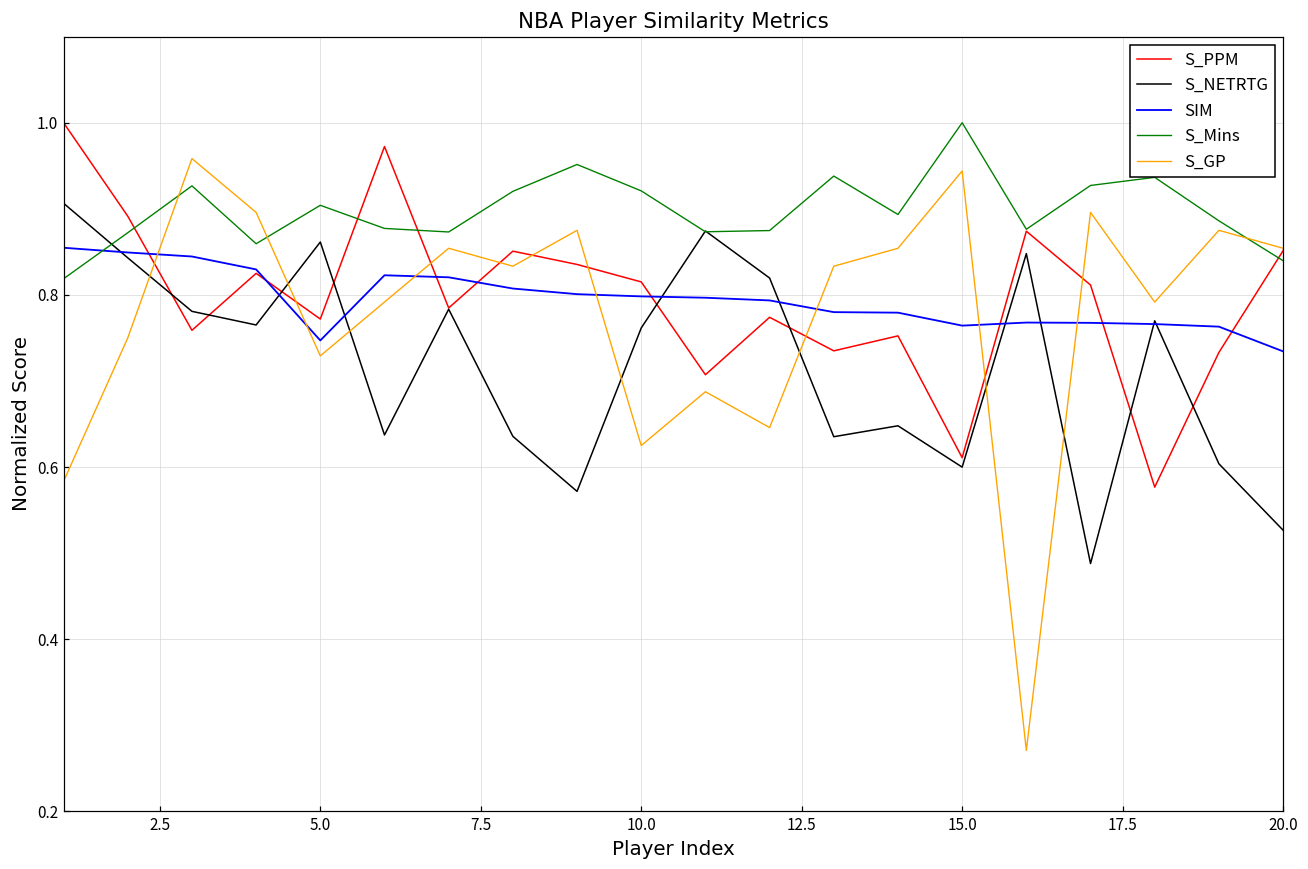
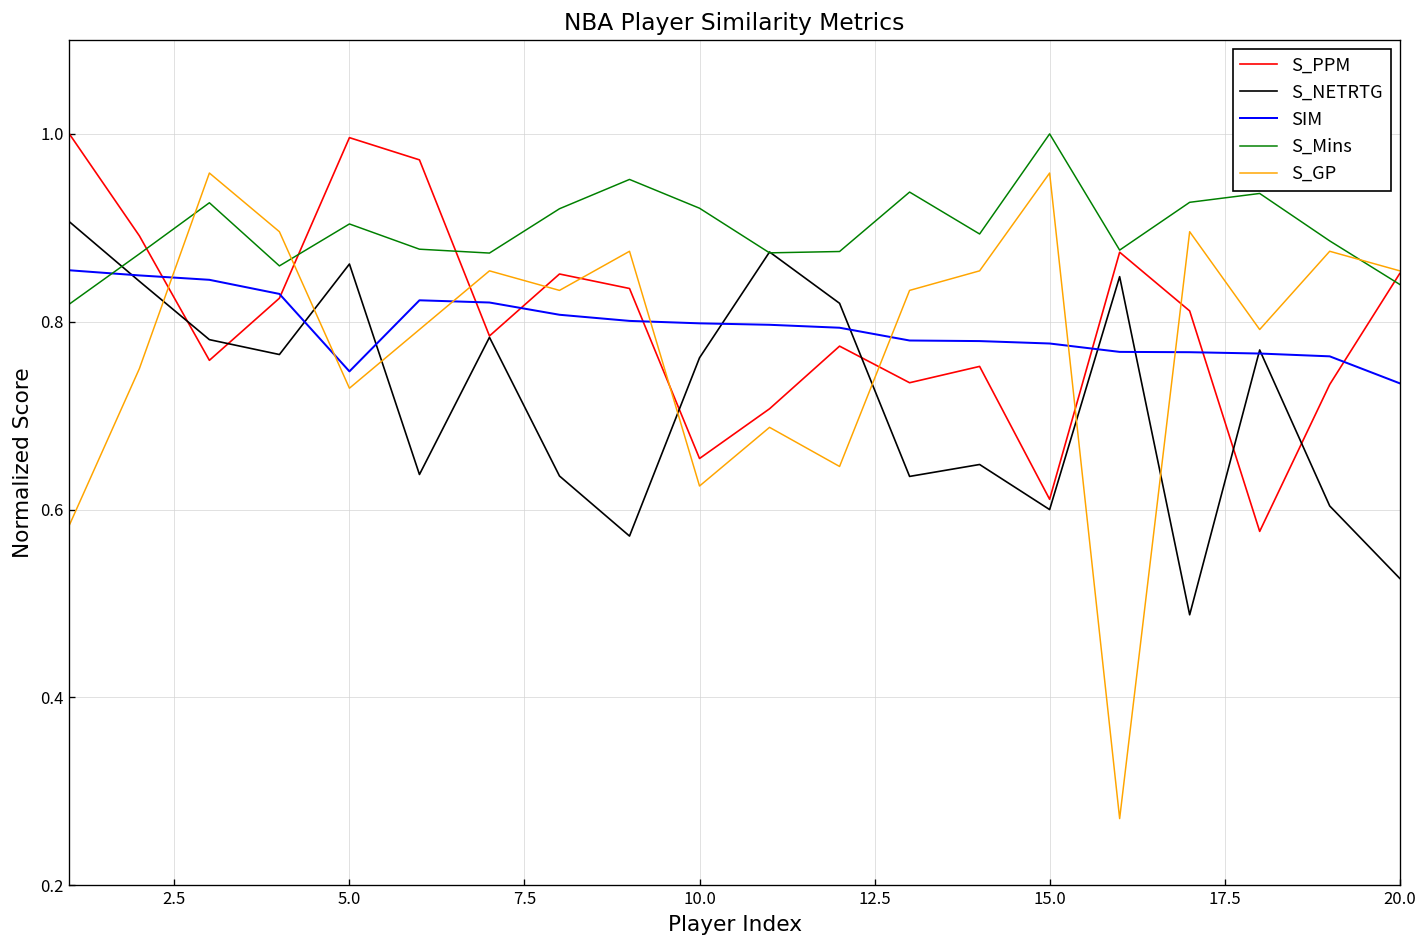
S_PPM, 5.0: 0.77 -> 1.00
S_PPM, 10.0: 0.82 -> 0.65
SIM, 15.0: 0.76 -> 0.78
S_GP, 15.0: 0.94 -> 0.96
